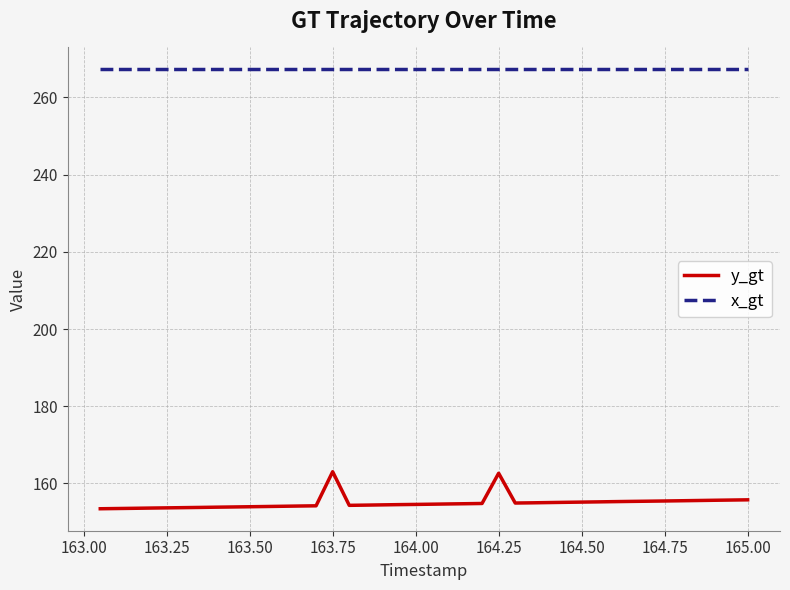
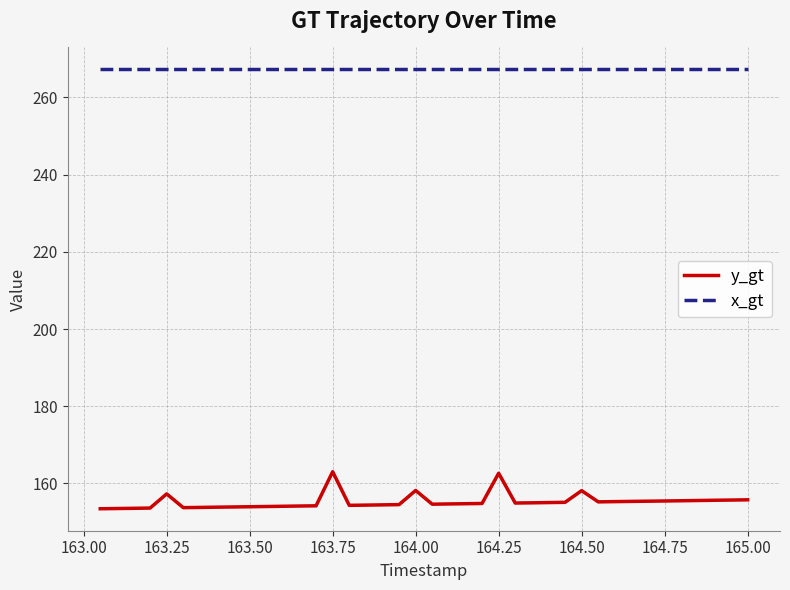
y_gt, 163.25: 154 -> 157
y_gt, 164.00: 155 -> 158
y_gt, 164.50: 155 -> 158
